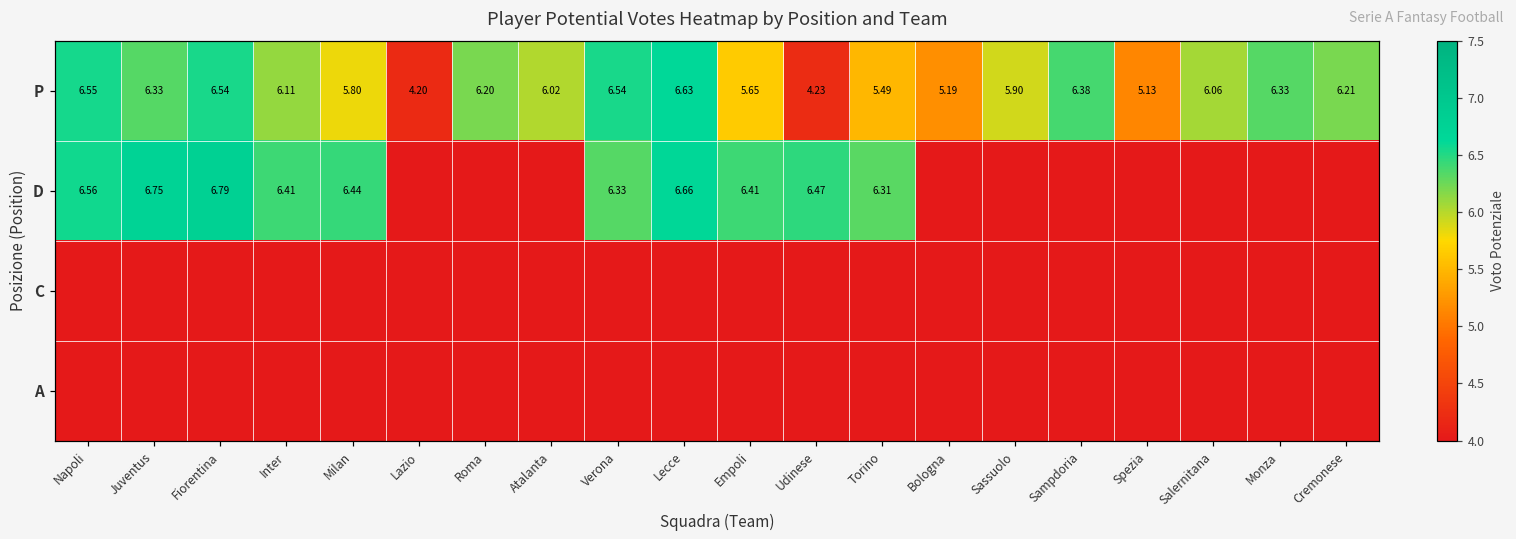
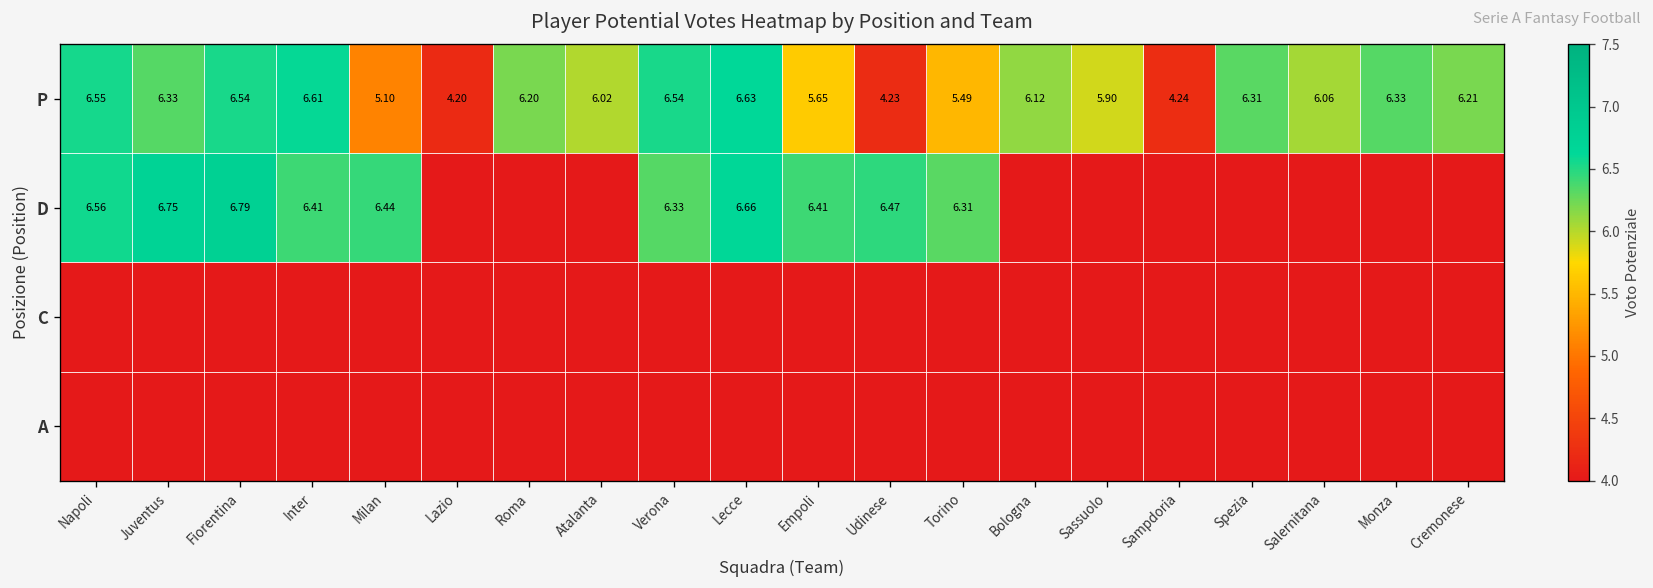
P, Inter: 6.11 -> 6.61
P, Milan: 5.80 -> 5.10
P, Bologna: 5.19 -> 6.12
P, Sampdoria: 6.38 -> 4.24
P, Spezia: 5.13 -> 6.31
